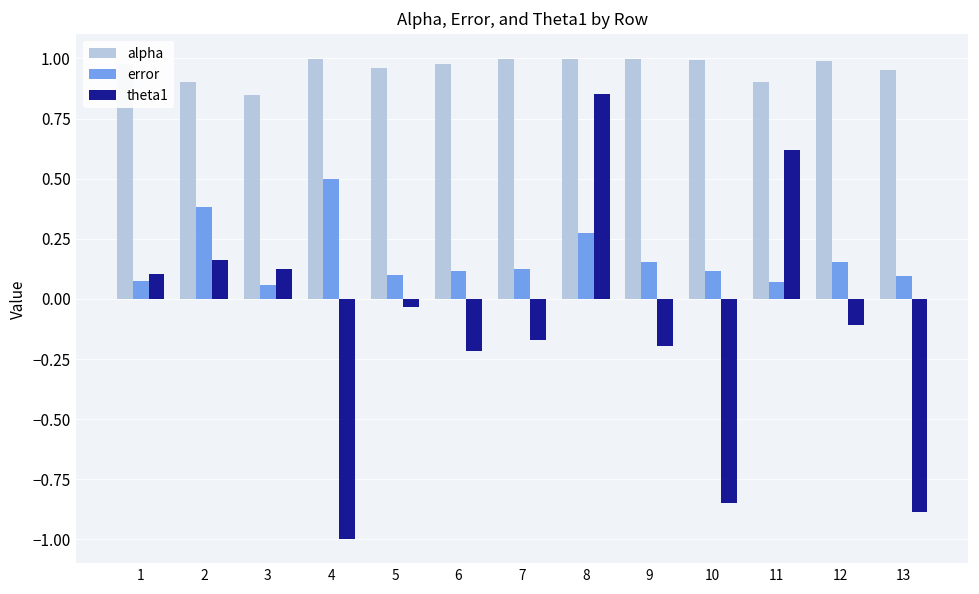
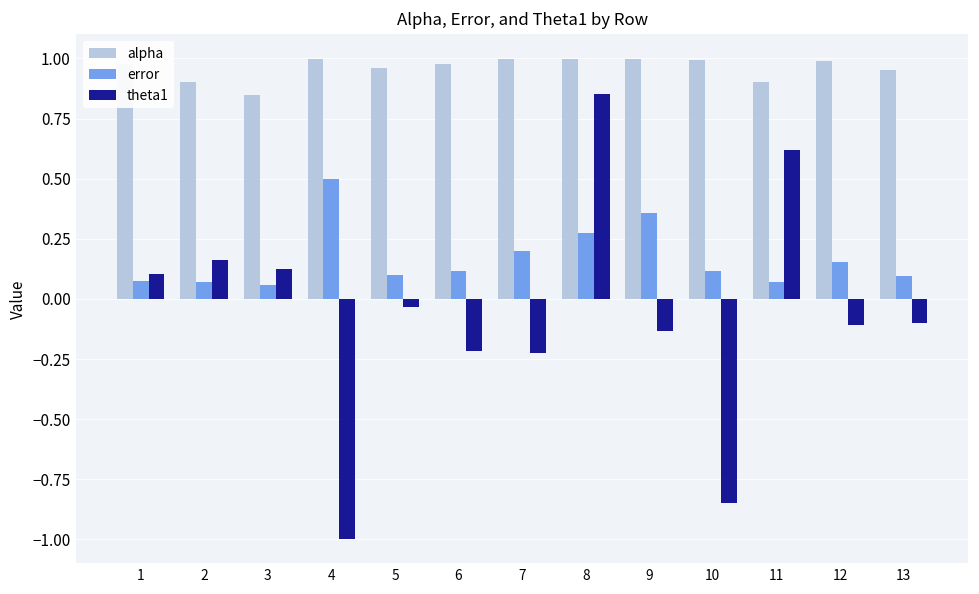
error, 2: 0.38 -> 0.07
error, 7: 0.12 -> 0.20
theta1, 7: -0.17 -> -0.23
error, 9: 0.15 -> 0.36
theta1, 9: -0.20 -> -0.13
theta1, 13: -0.89 -> -0.10
